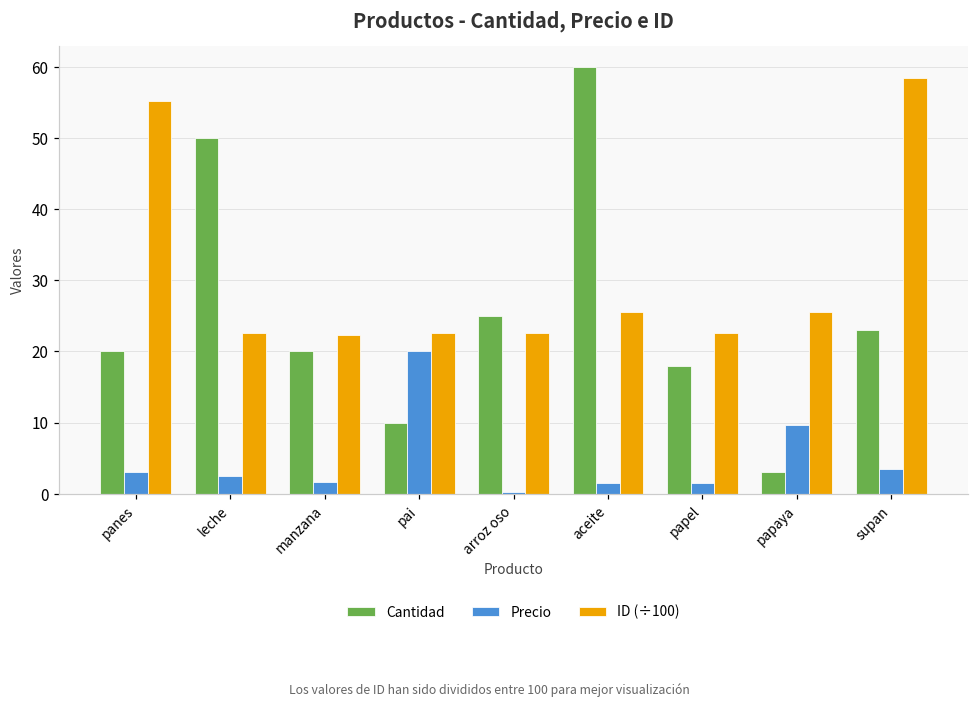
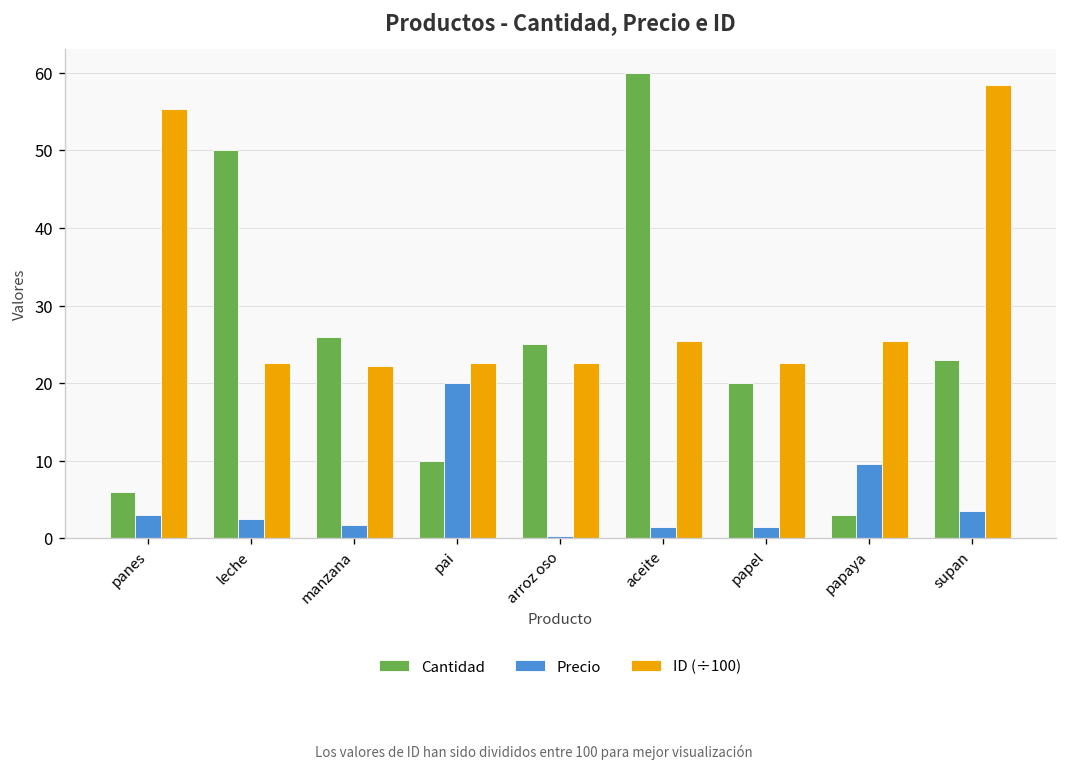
Cantidad, panes: 20 -> 6
Cantidad, manzana: 20 -> 26
Cantidad, papel: 18 -> 20
